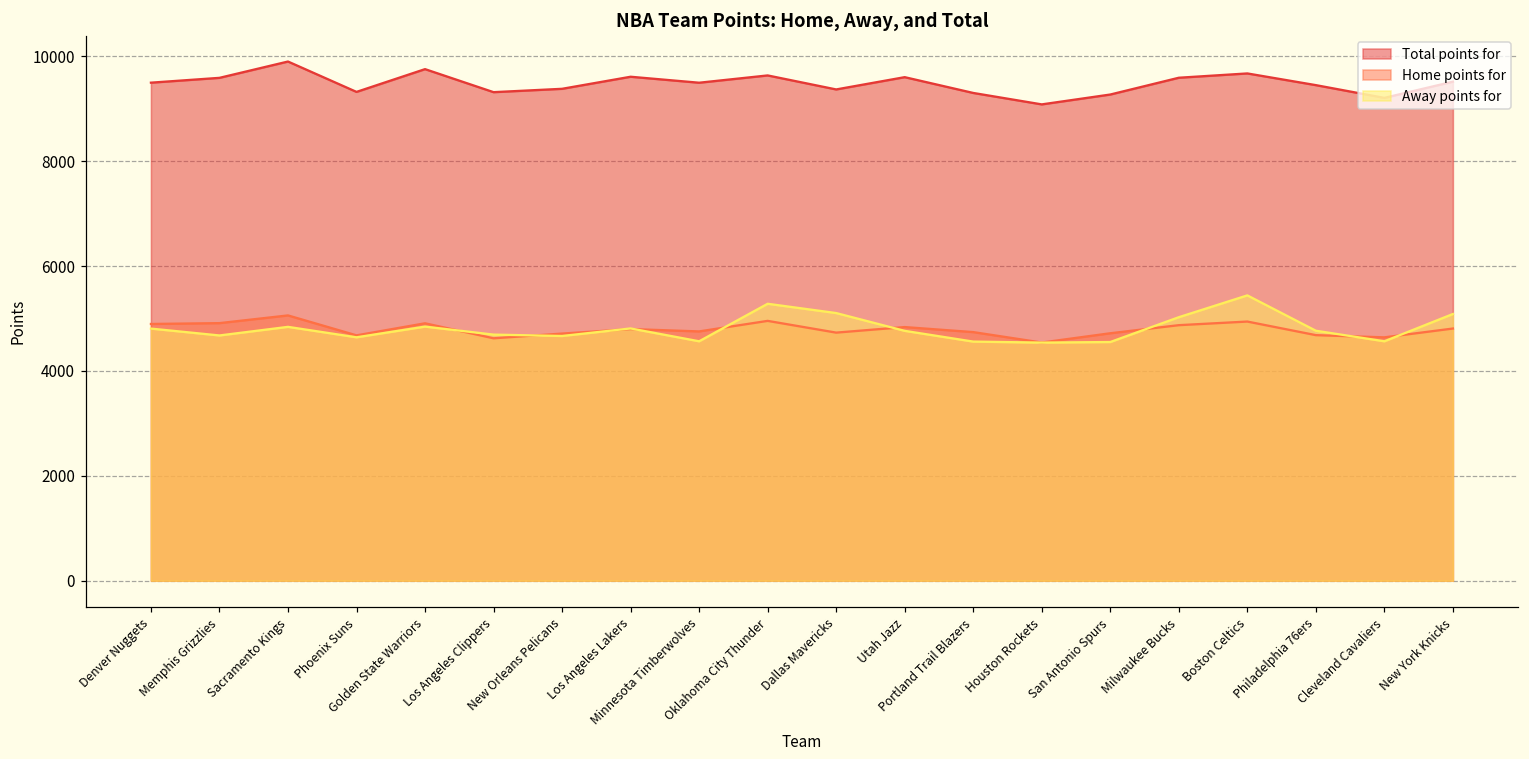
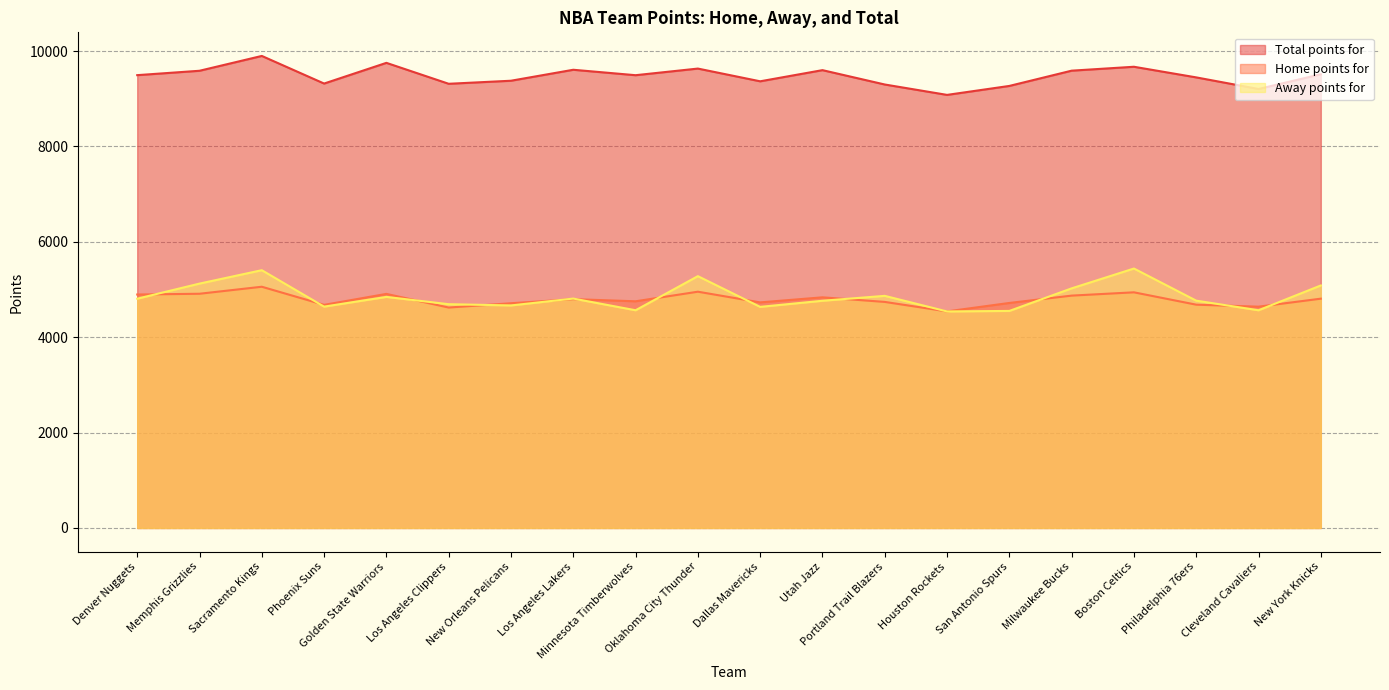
Away points for, Memphis Grizzlies: 4700 -> 5100
Away points for, Sacramento Kings: 4800 -> 5400
Away points for, Dallas Mavericks: 5100 -> 4600
Away points for, Portland Trail Blazers: 4600 -> 4900
